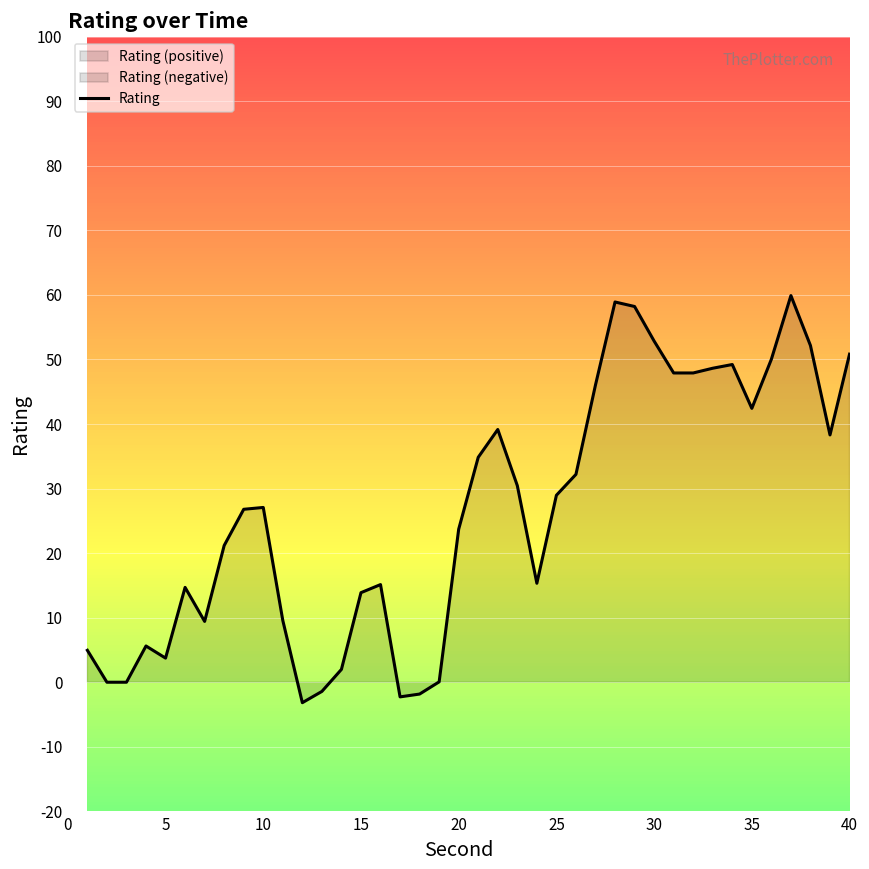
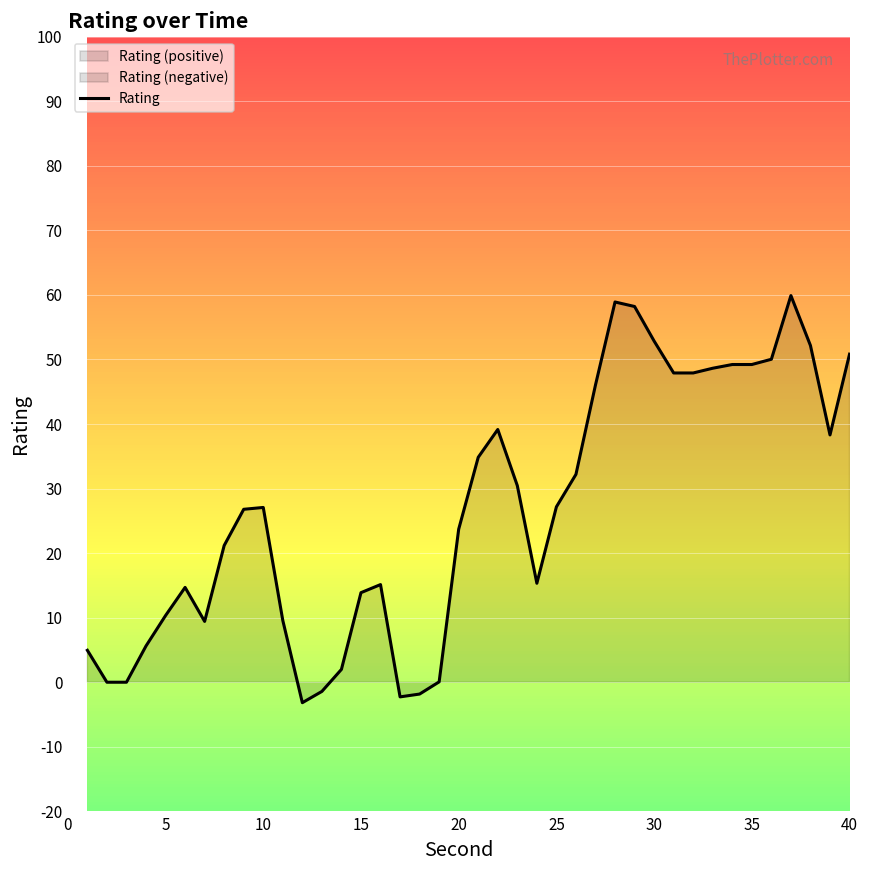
5: 4 -> 10
25: 29 -> 27
35: 42 -> 49
